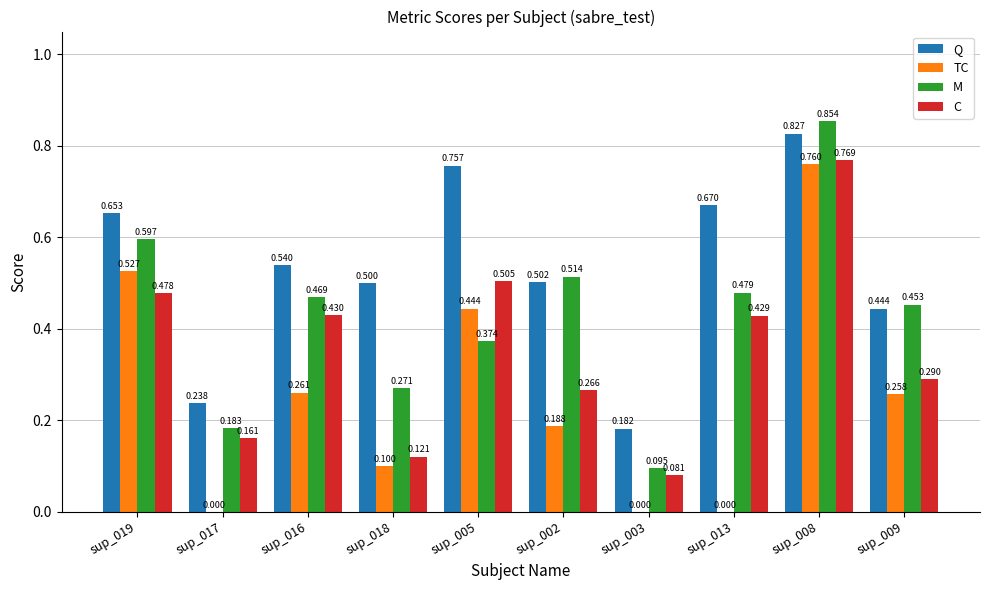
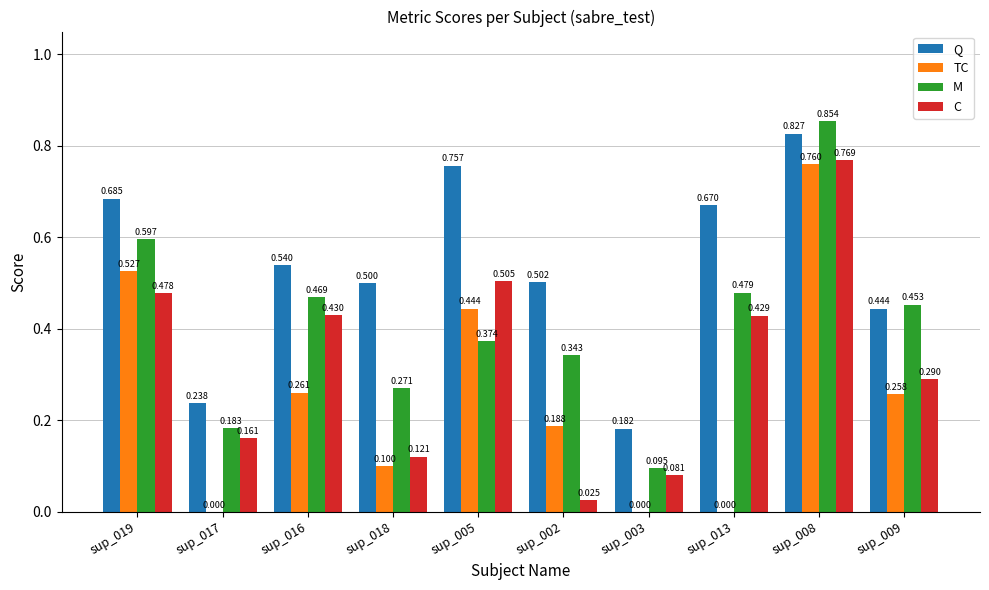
Q, sup_019: 0.653 -> 0.685
M, sup_002: 0.514 -> 0.343
C, sup_002: 0.266 -> 0.025
